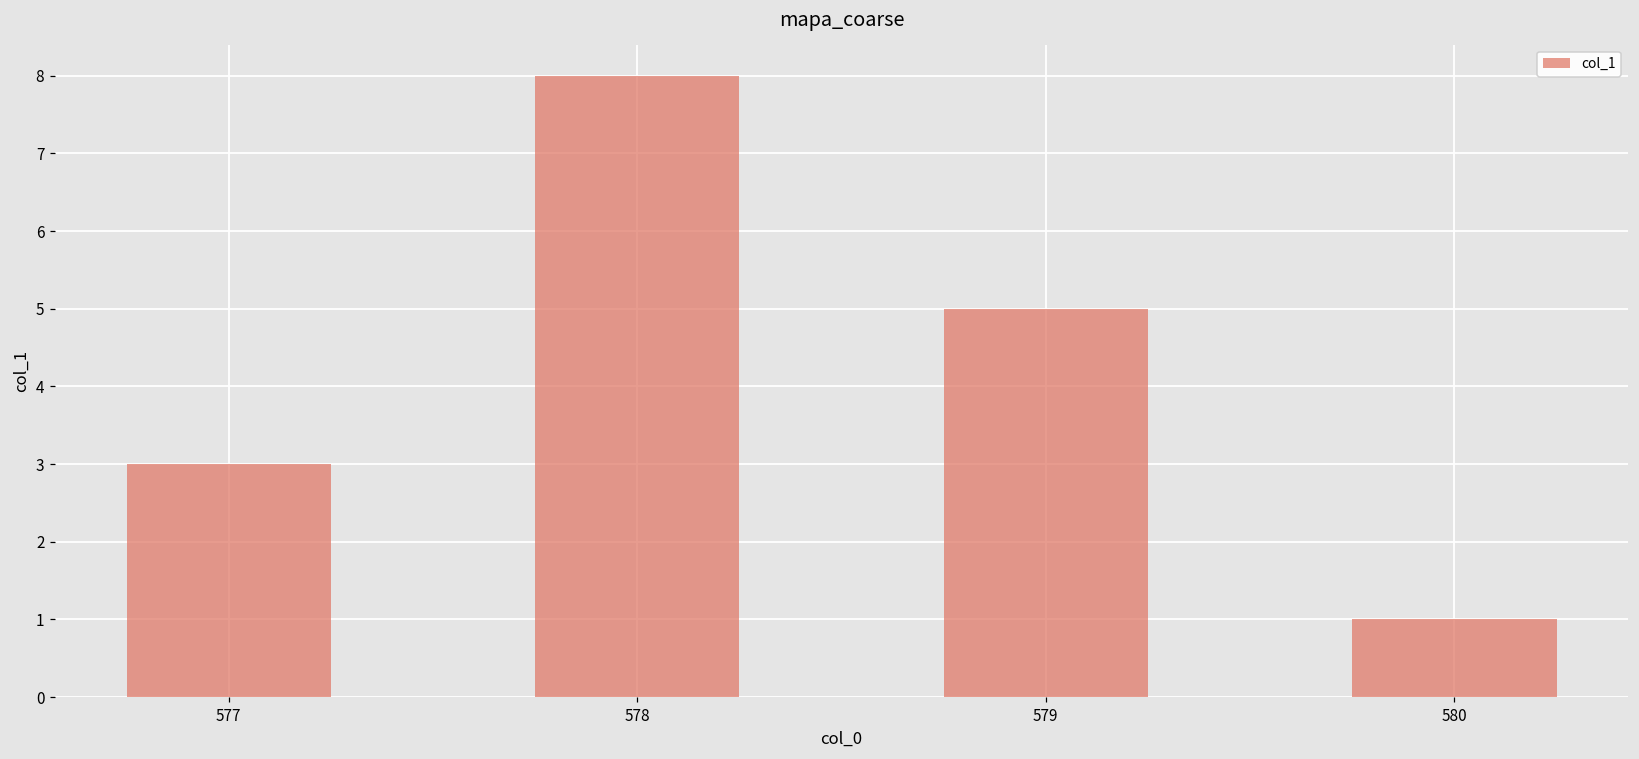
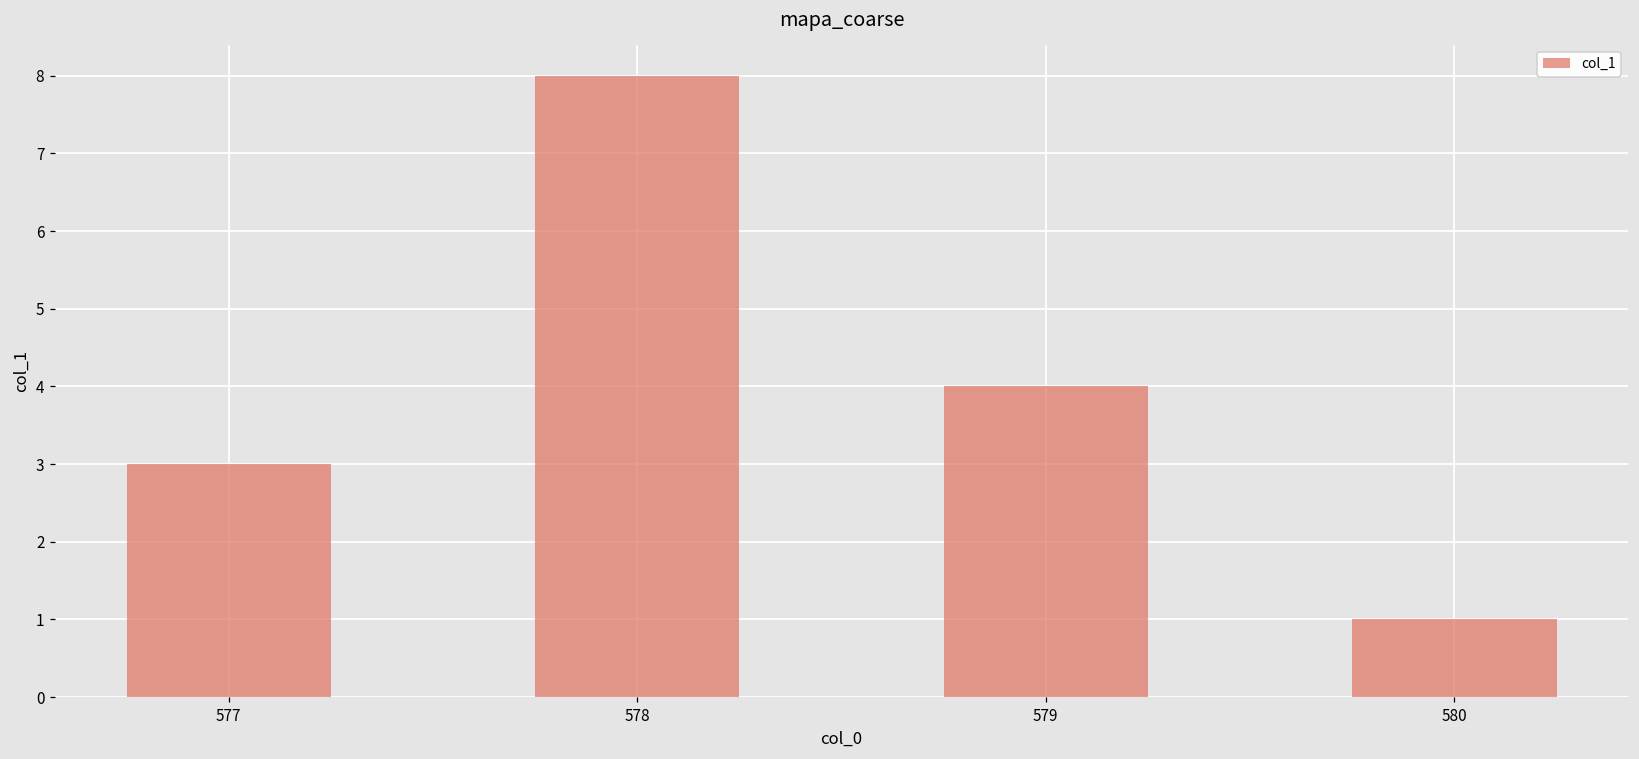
579: 5 -> 4
